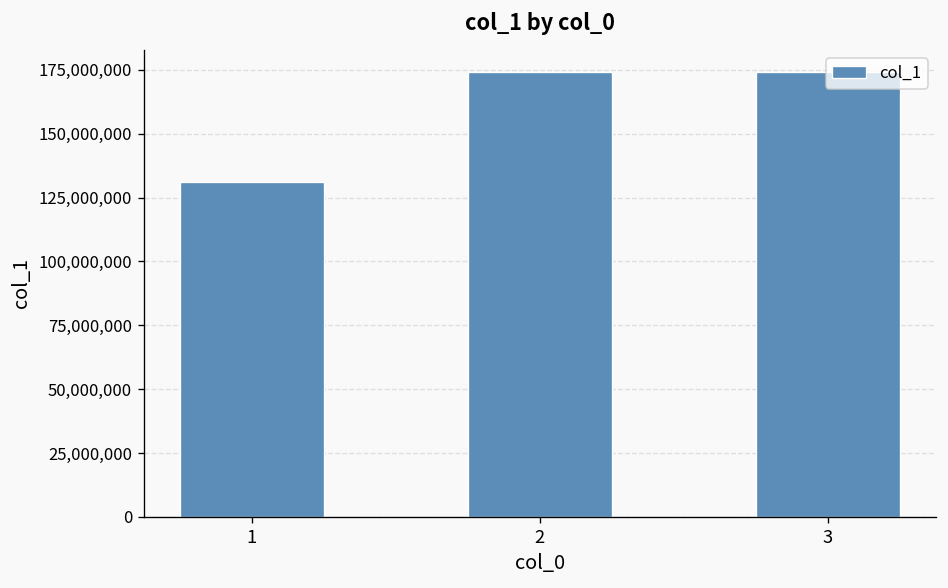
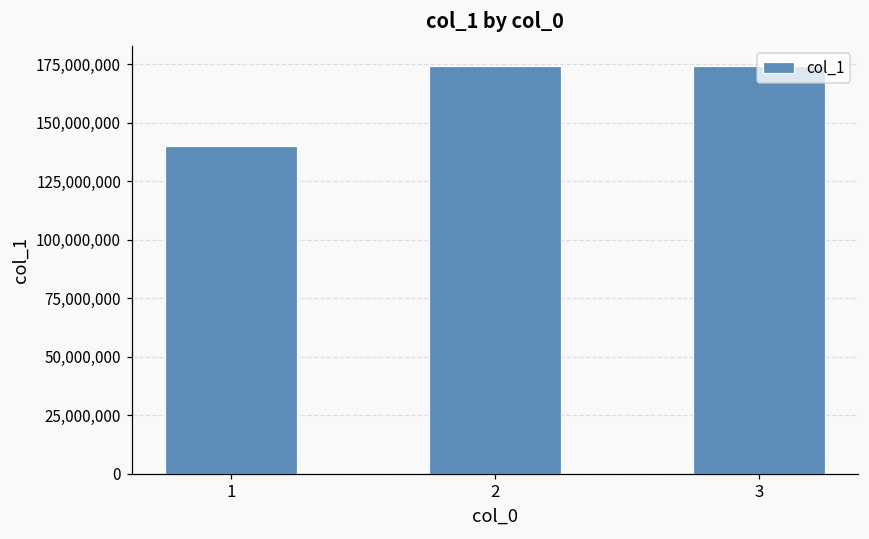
1: 131,000,000 -> 140,000,000
